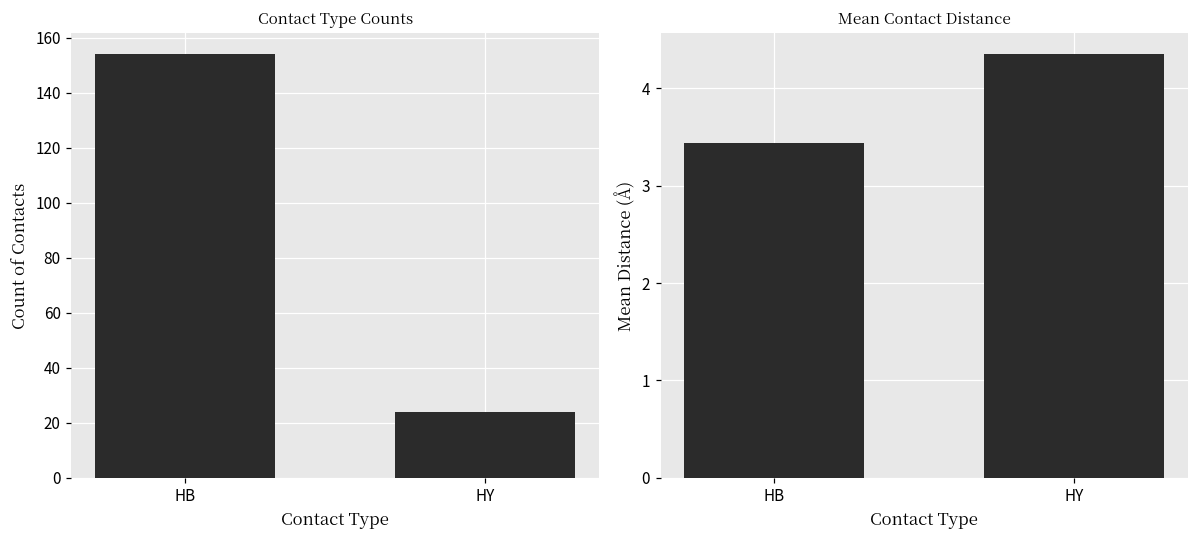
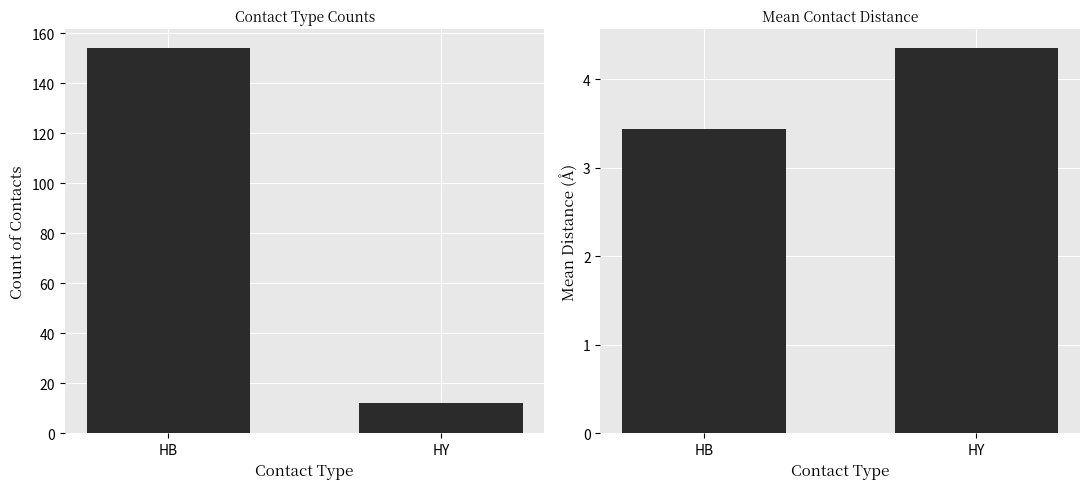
Contact Type Counts, HY: 24 -> 12
